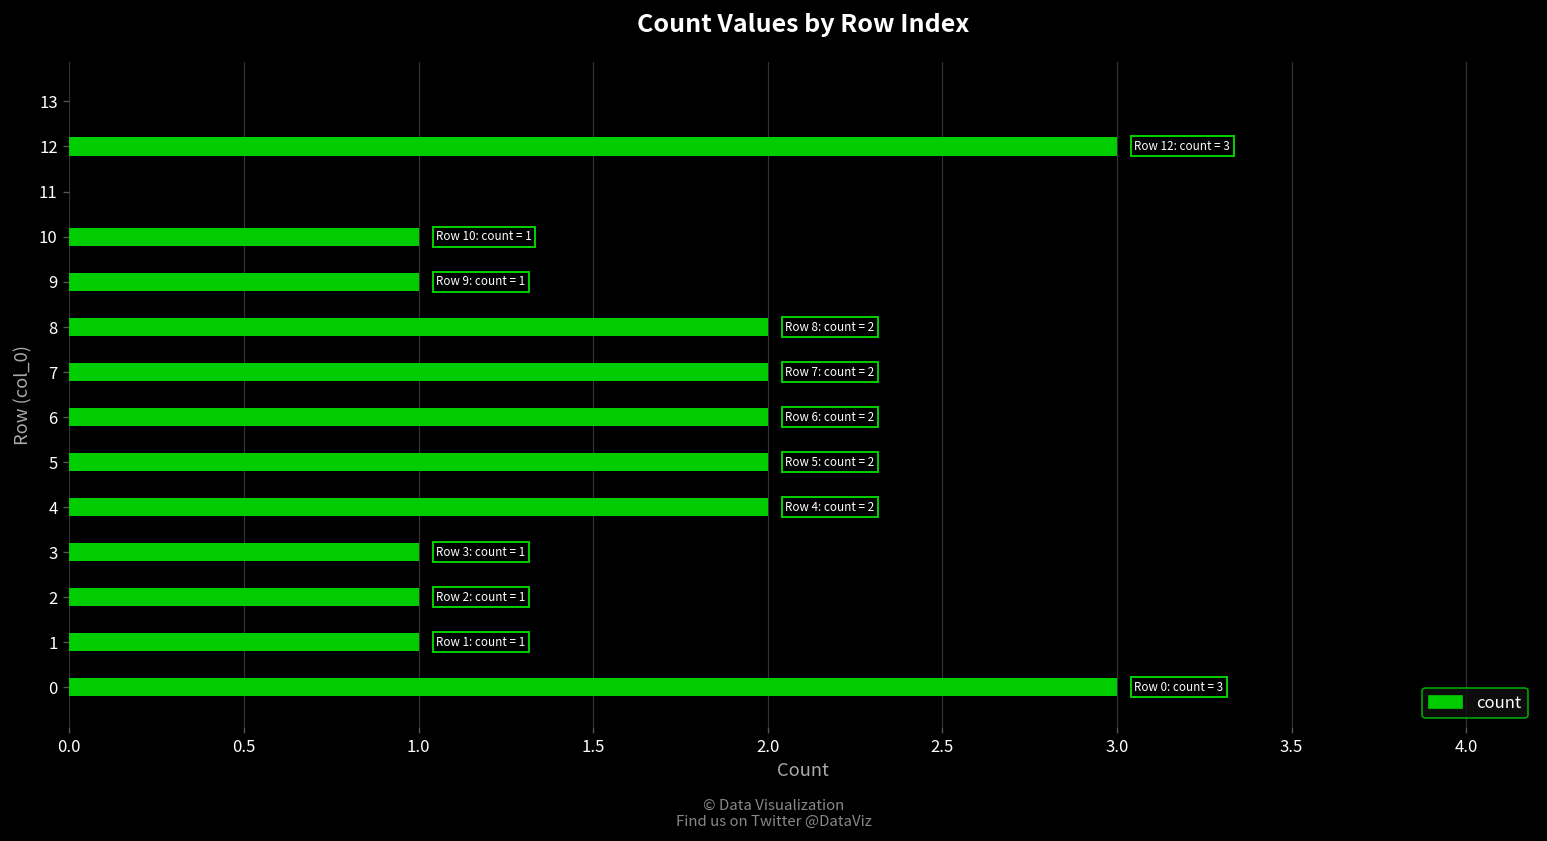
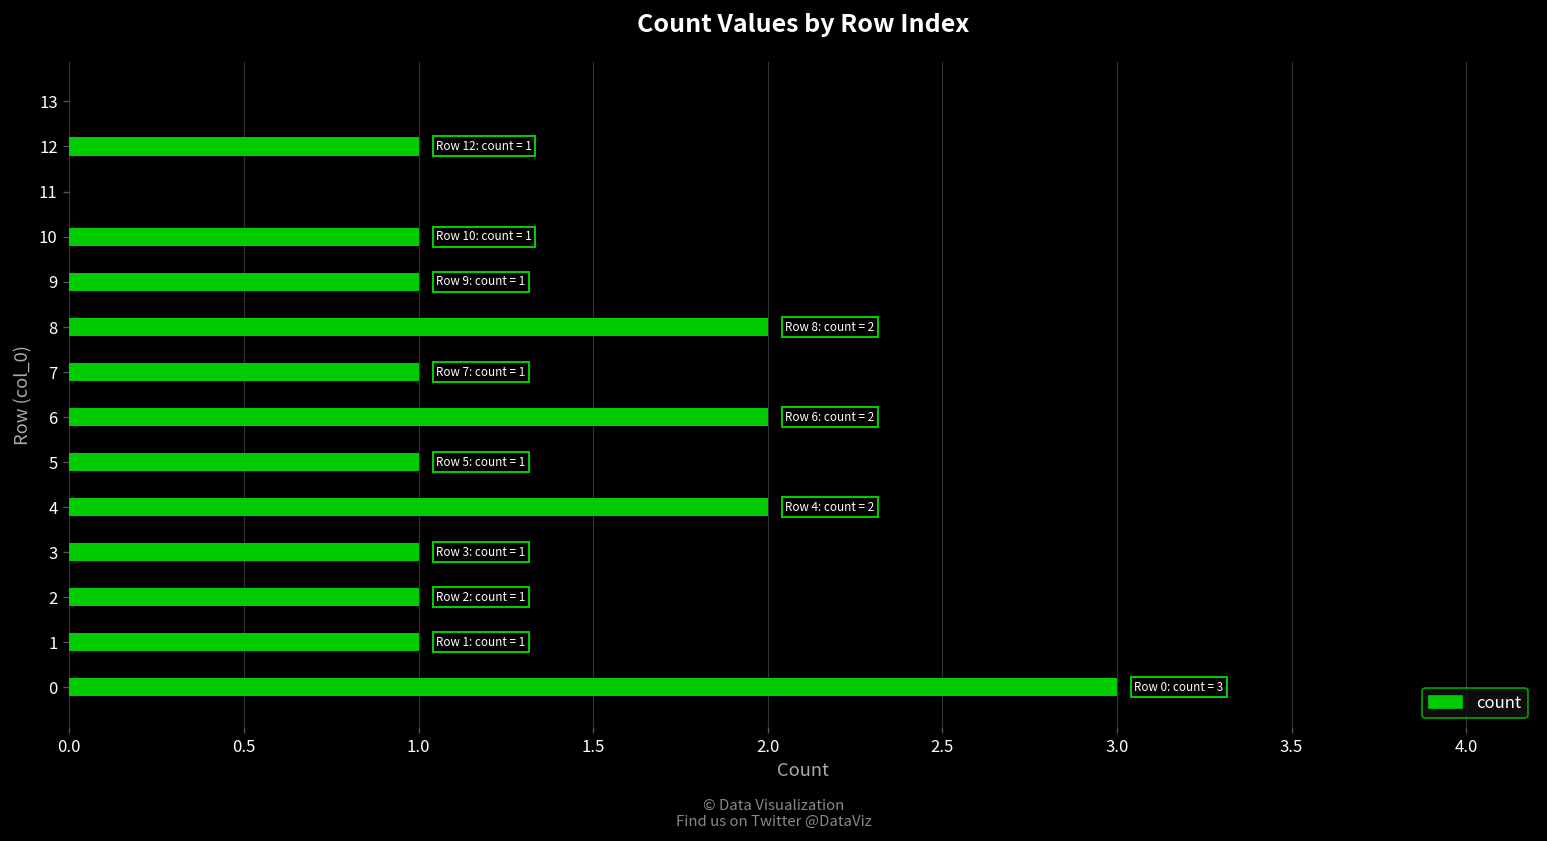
12: 3 -> 1
7: 2 -> 1
5: 2 -> 1
